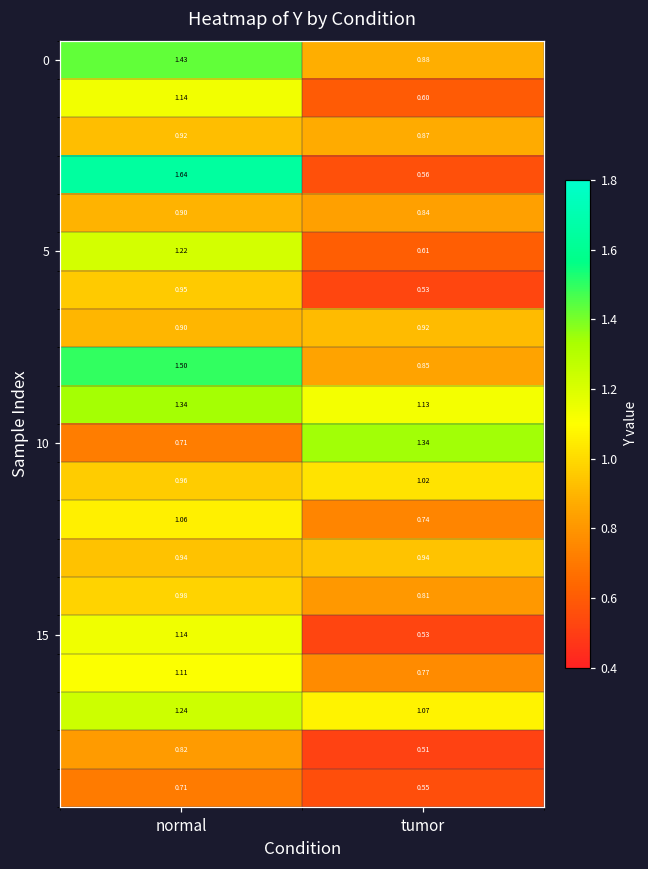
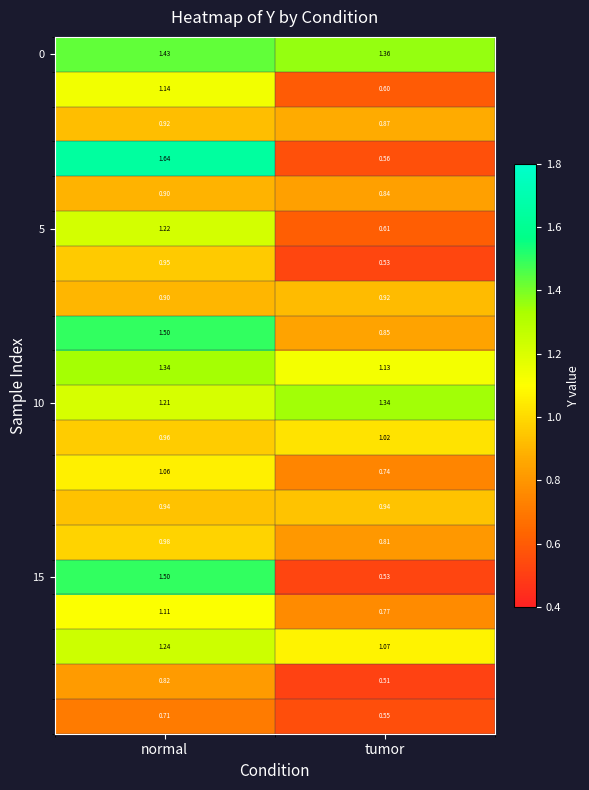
0, tumor: 0.88 -> 1.36
10, normal: 0.71 -> 1.21
15, normal: 1.14 -> 1.50
